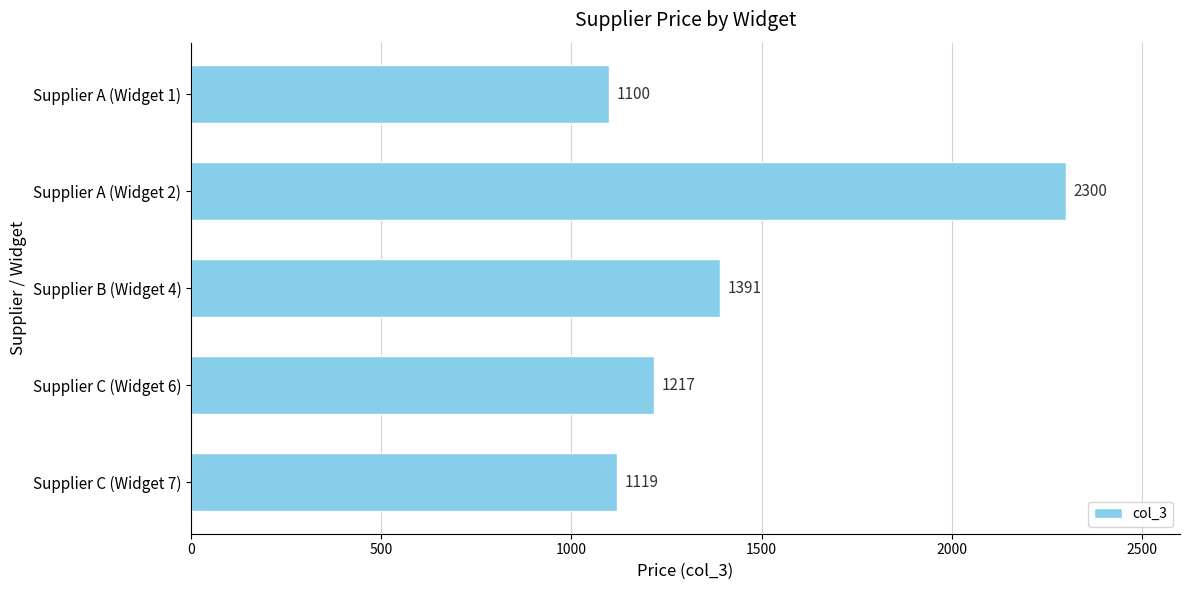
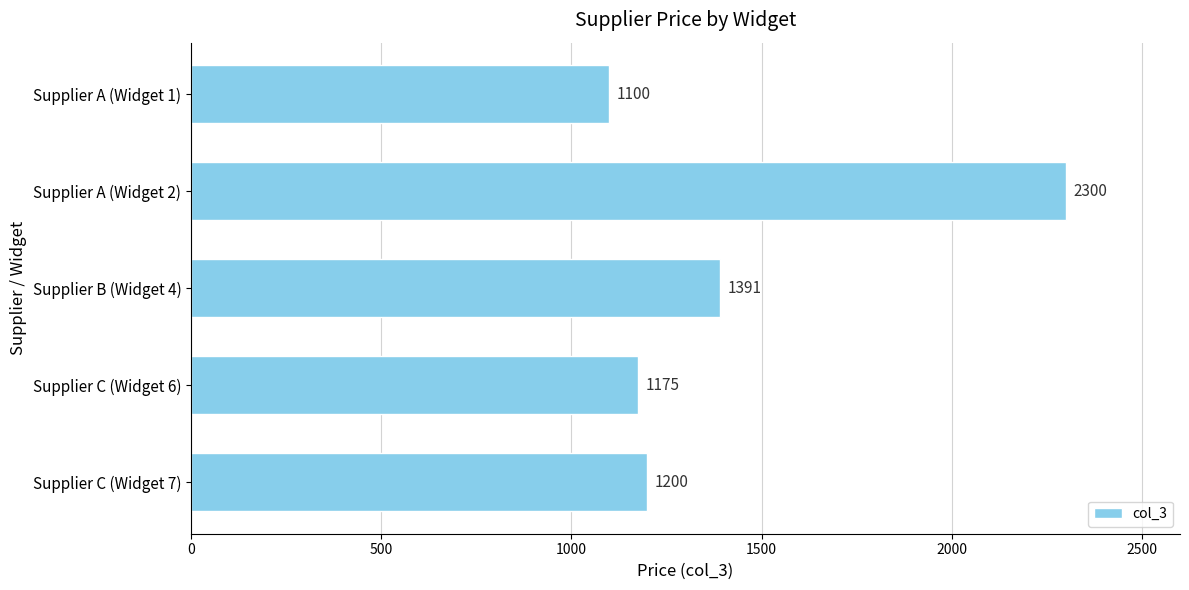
Supplier C (Widget 6): 1217 -> 1175
Supplier C (Widget 7): 1119 -> 1200
